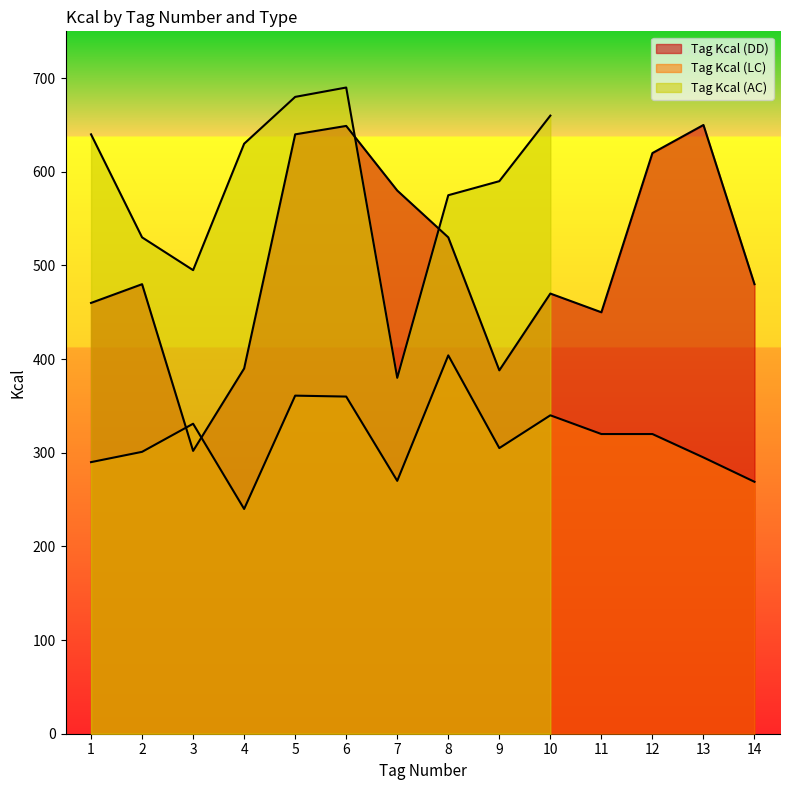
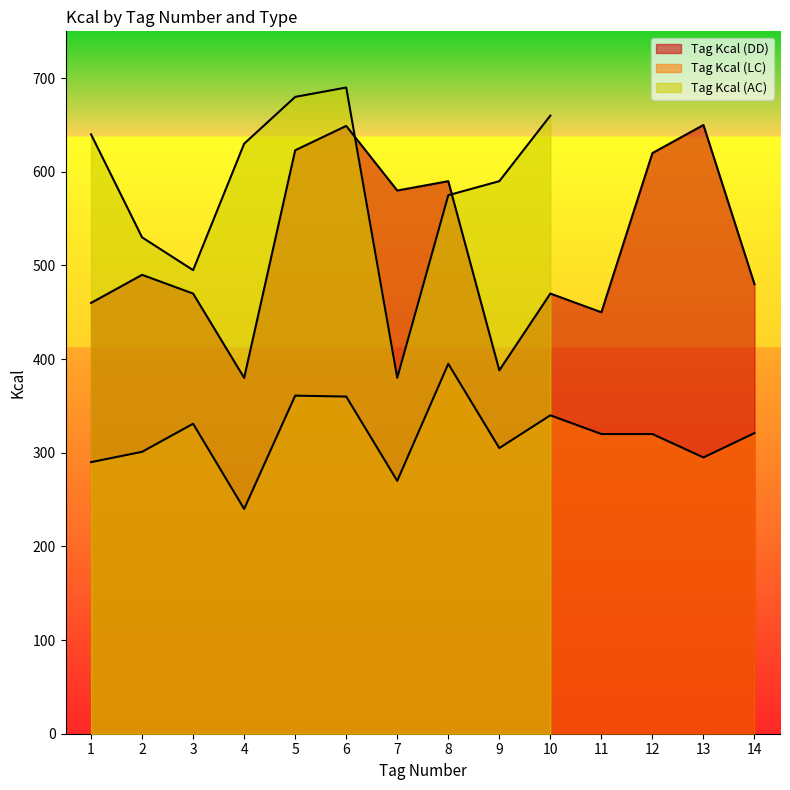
Tag Kcal (DD), 2: 480 -> 490
Tag Kcal (DD), 3: 300 -> 470
Tag Kcal (DD), 4: 390 -> 380
Tag Kcal (DD), 5: 640 -> 620
Tag Kcal (DD), 8: 530 -> 590
Tag Kcal (LC), 8: 404 -> 395
Tag Kcal (LC), 14: 270 -> 320
